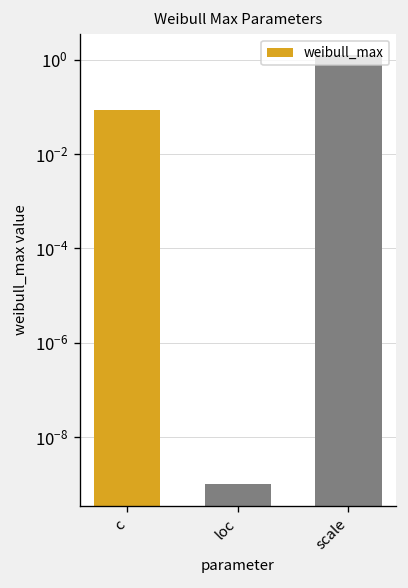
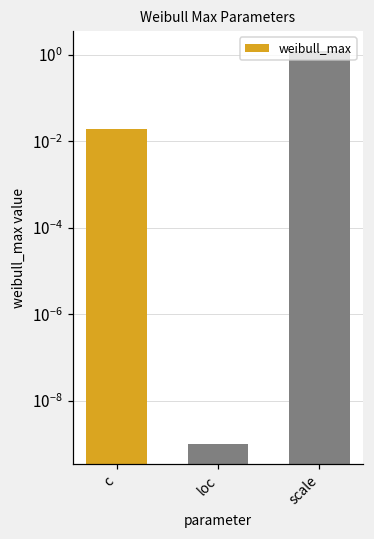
c: 0.09 -> 0.02
